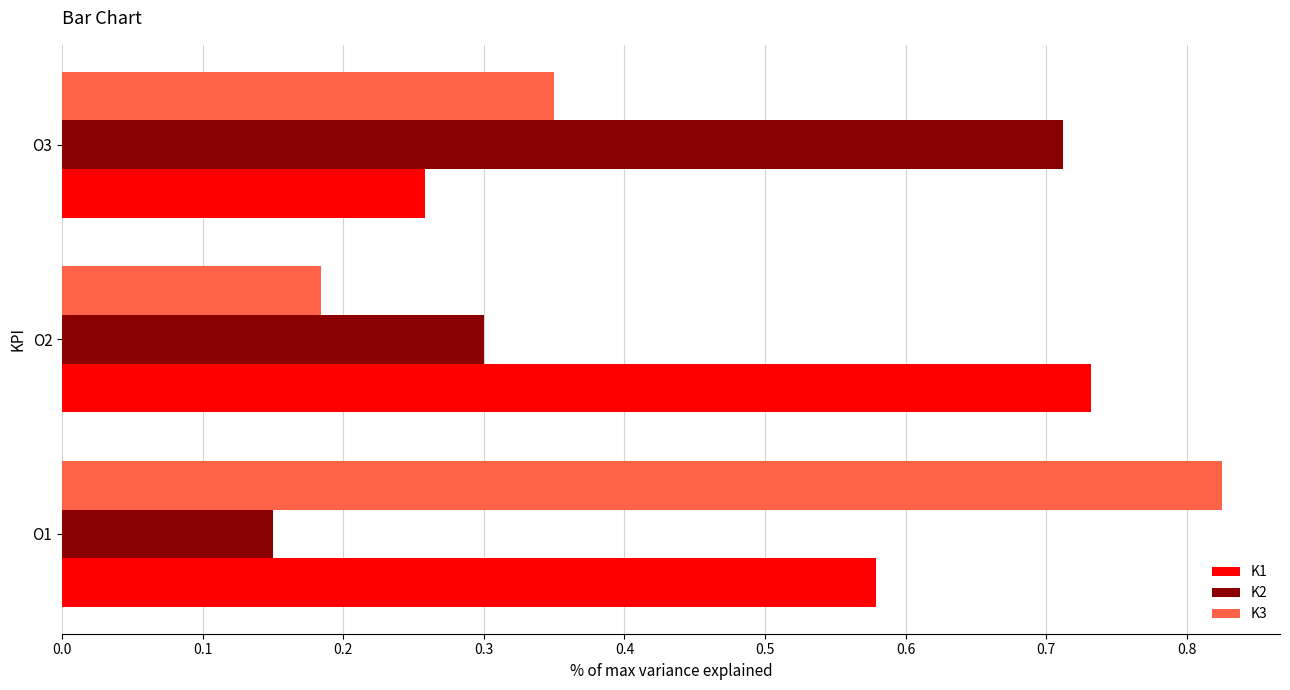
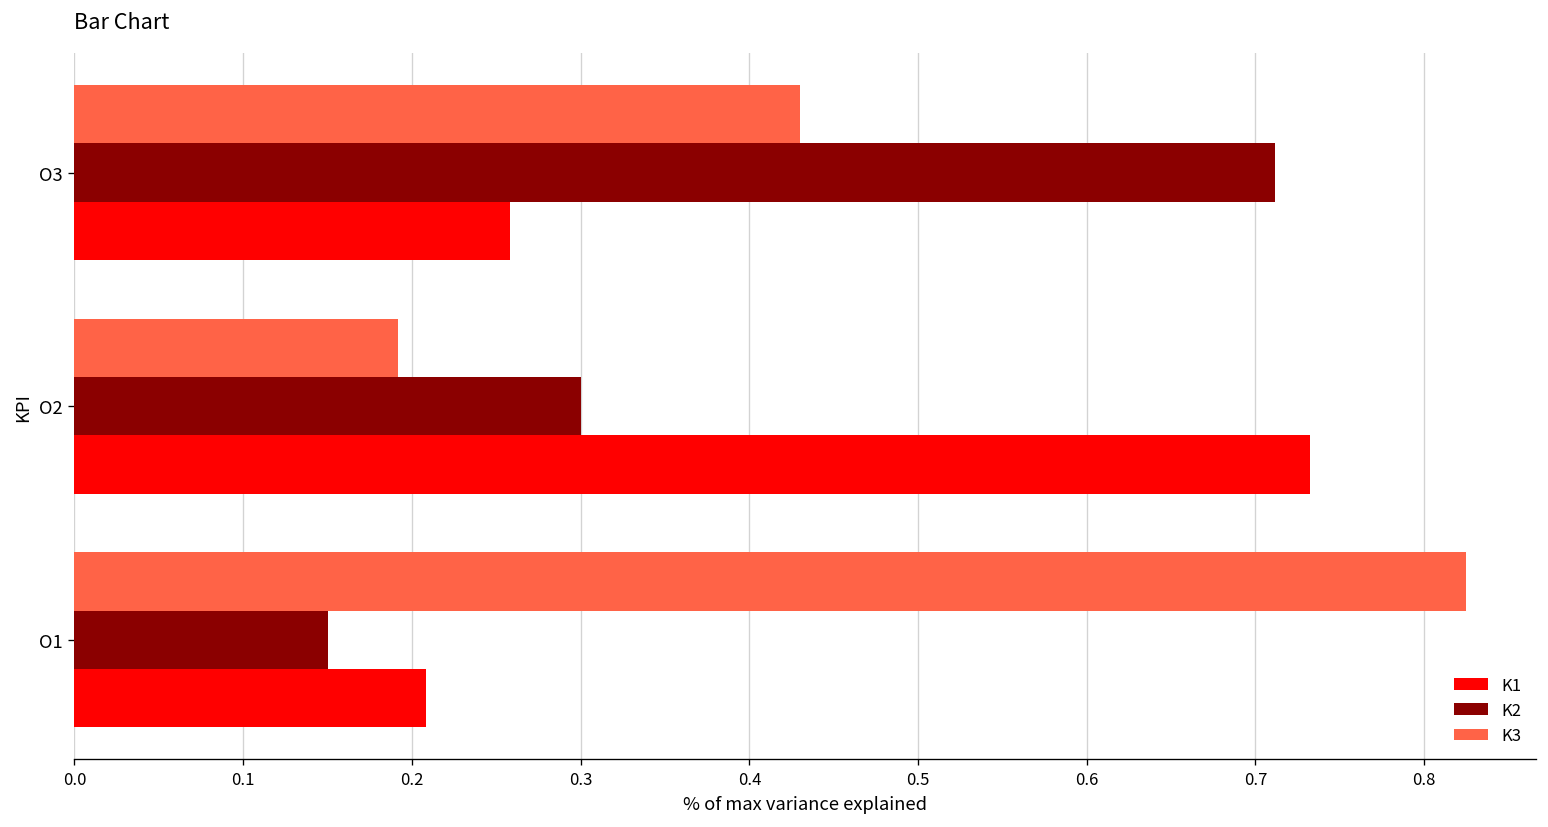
K3, O3: 0.35 -> 0.43
K3, O2: 0.184 -> 0.192
K1, O1: 0.579 -> 0.208
